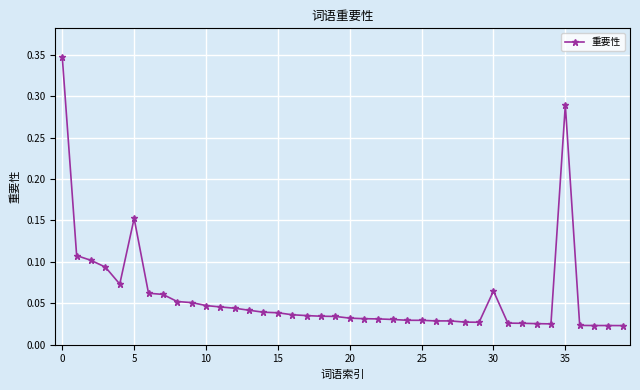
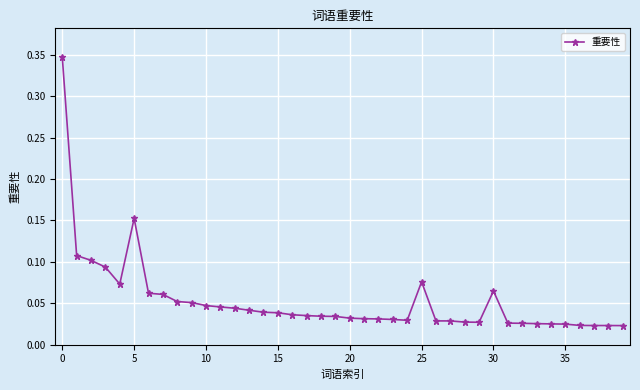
25: 0.03 -> 0.08
35: 0.29 -> 0.02
